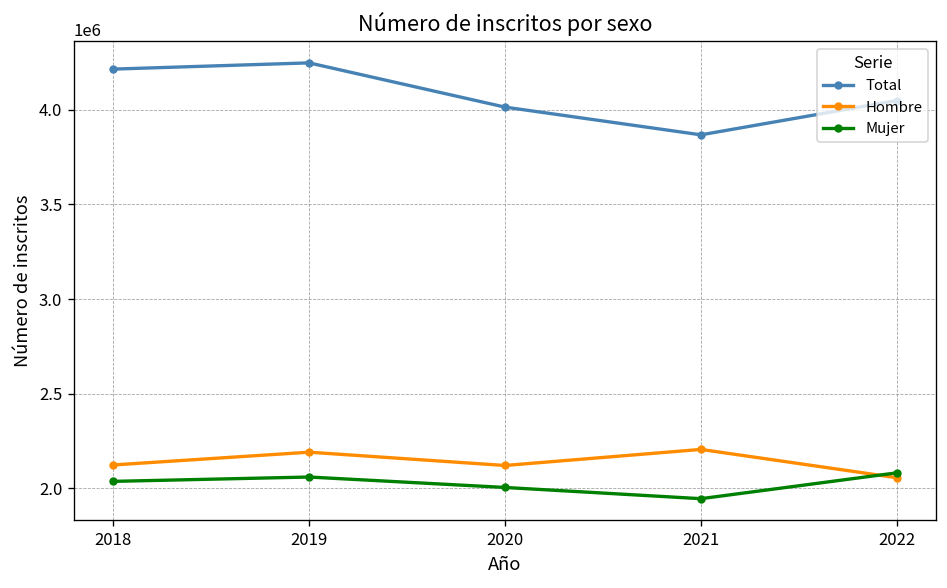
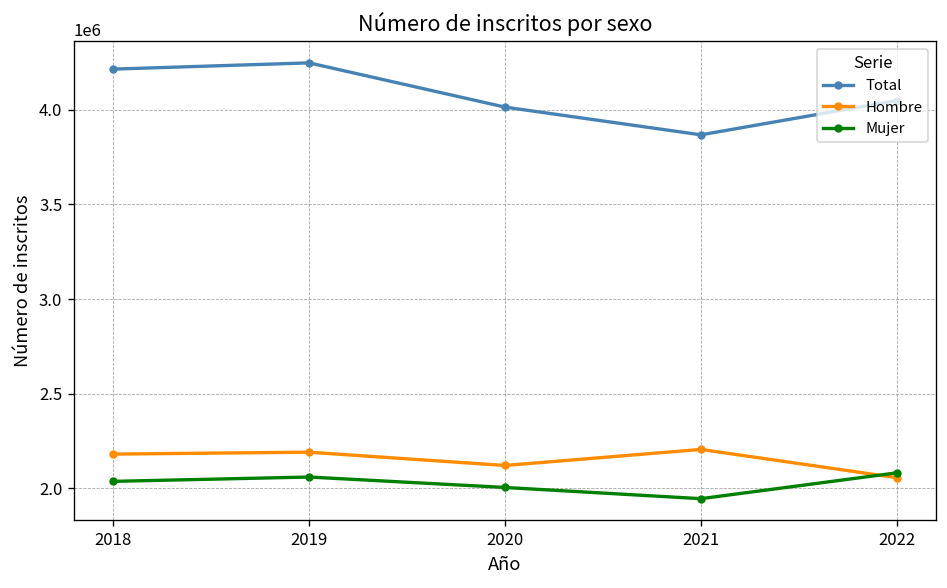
Hombre, 2018: 2120000 -> 2180000
